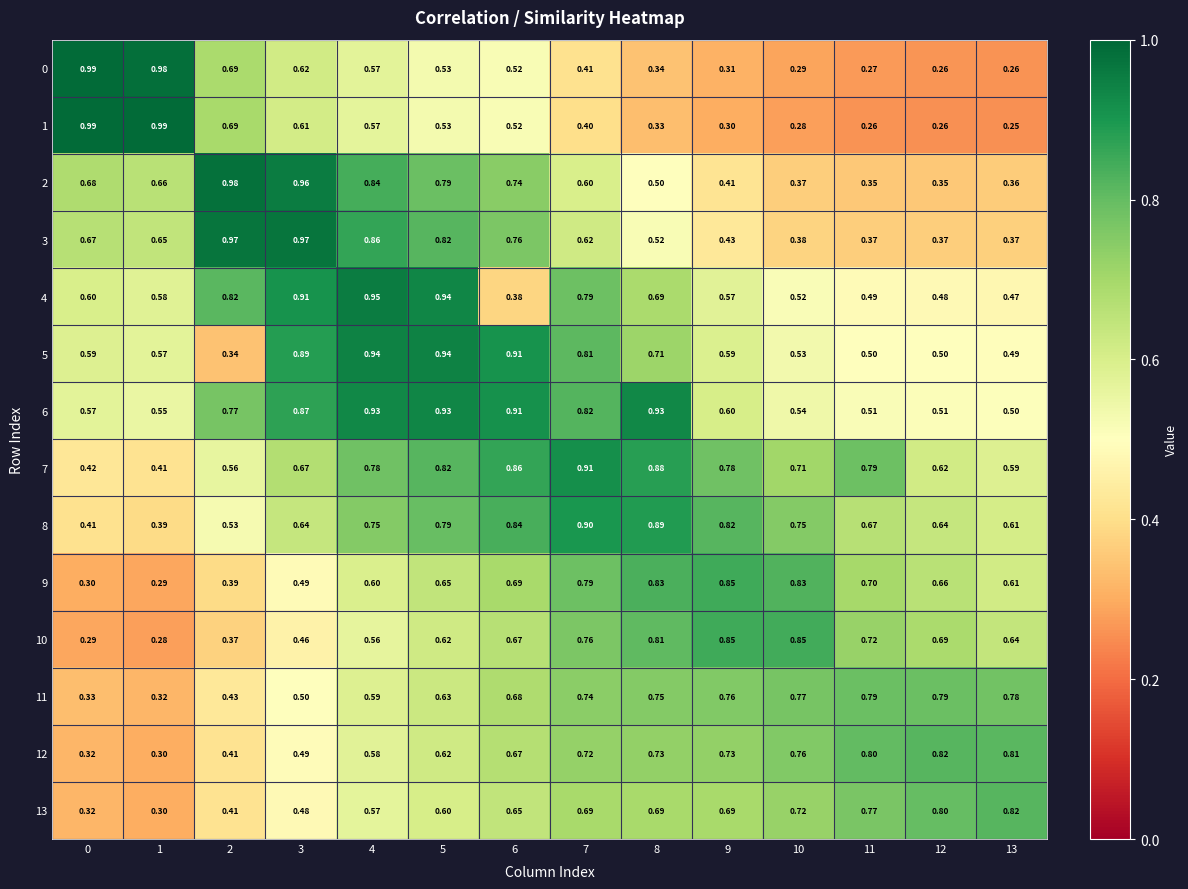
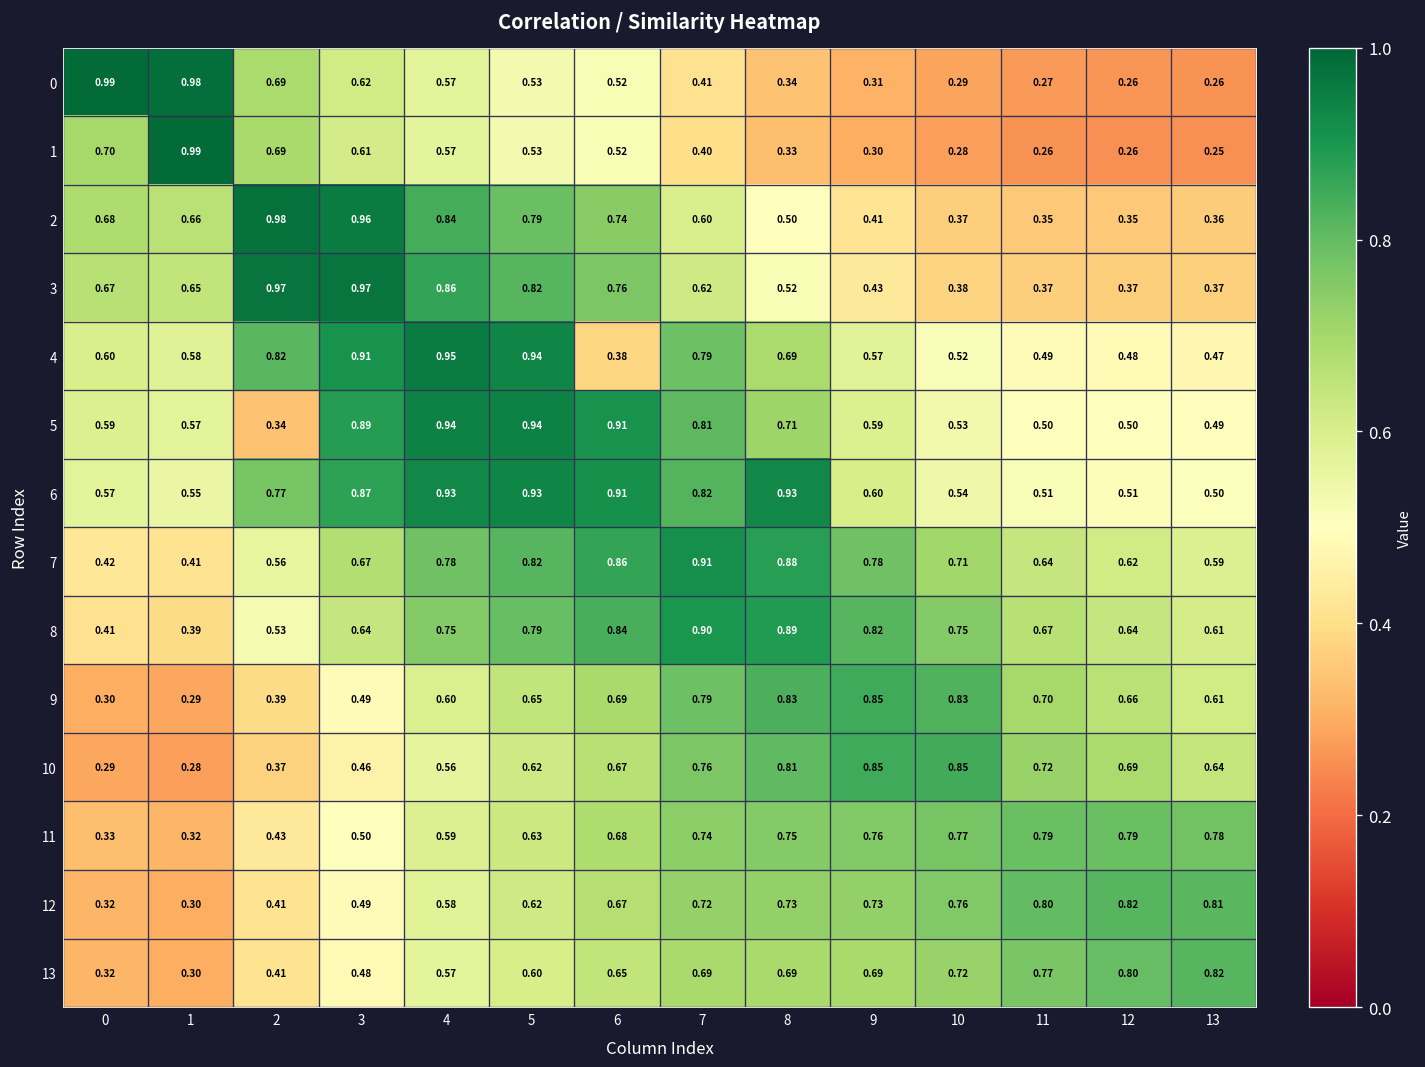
1, 0: 0.99 -> 0.70
7, 11: 0.79 -> 0.64
